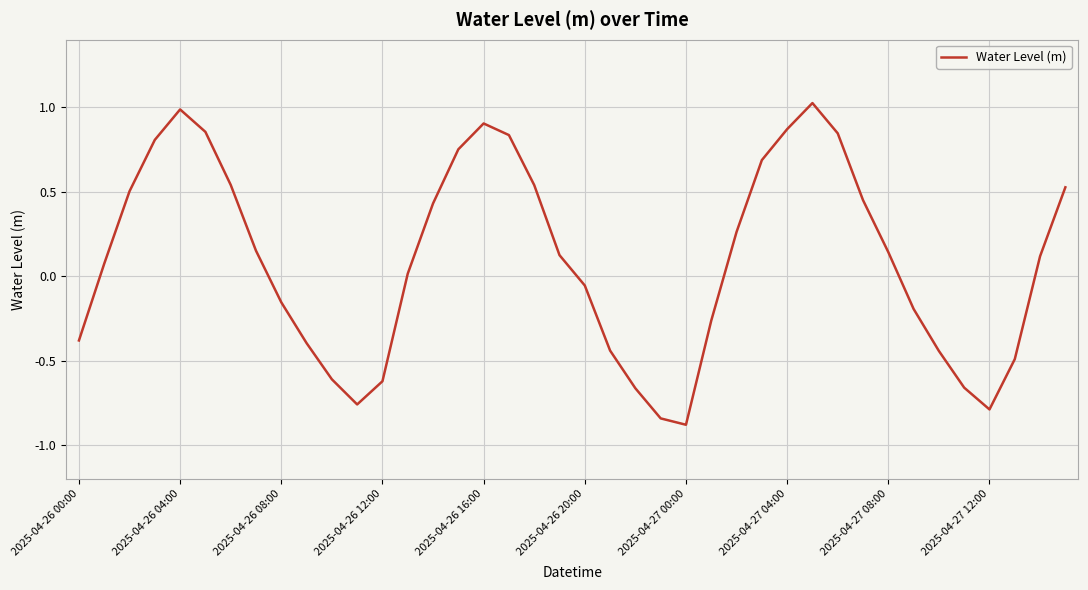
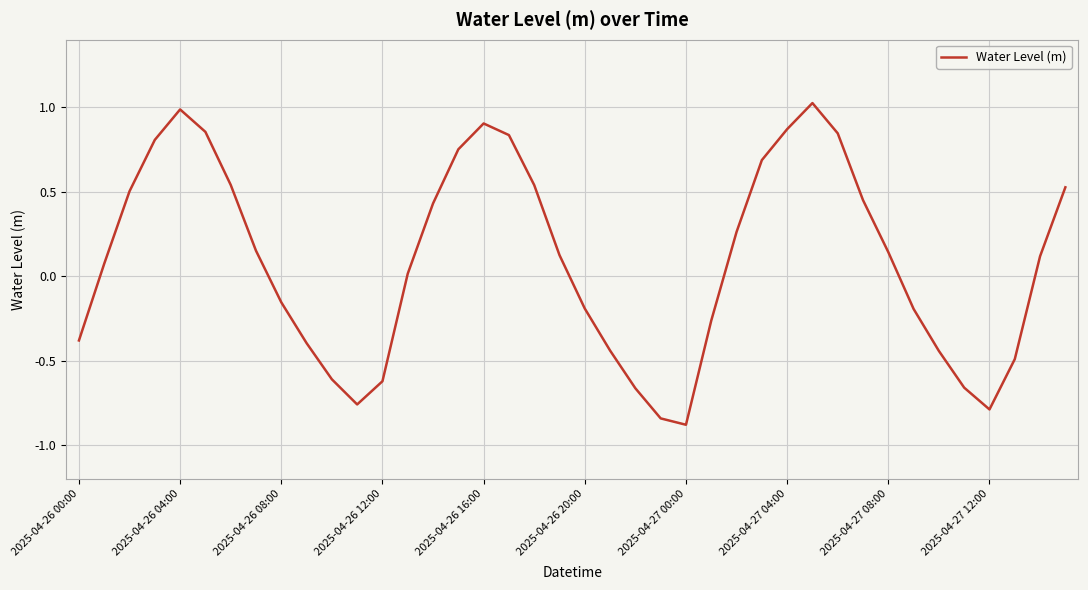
2025-04-26 20:00: -0.06 -> -0.19
